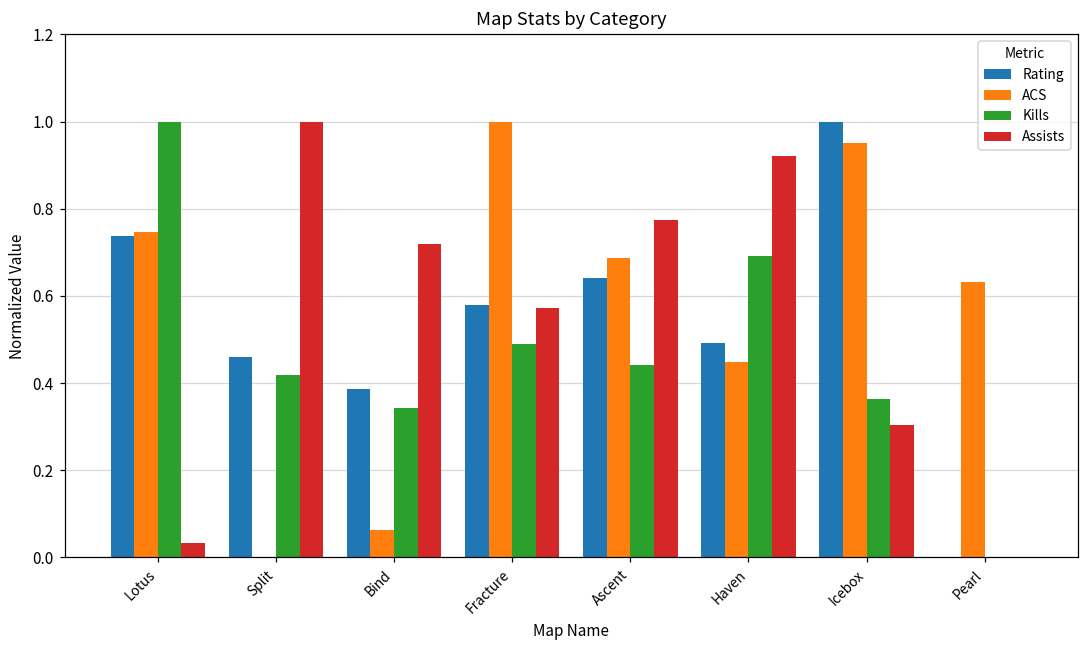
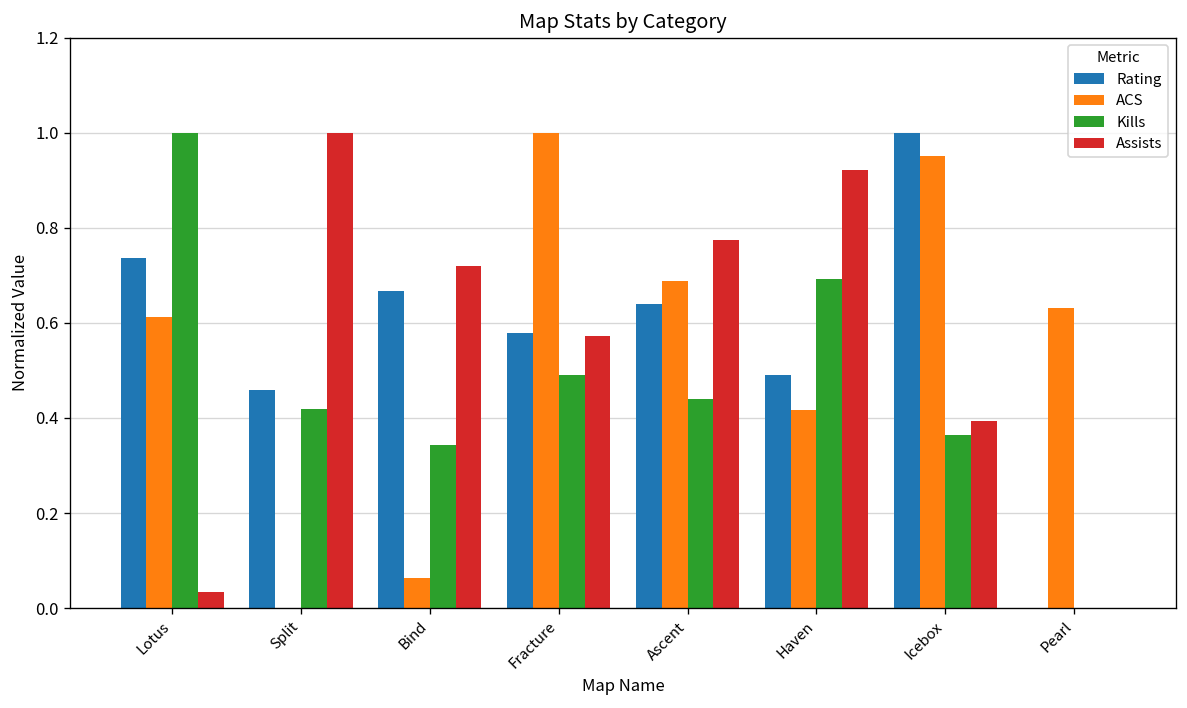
ACS, Lotus: 0.75 -> 0.61
Rating, Bind: 0.39 -> 0.67
ACS, Haven: 0.45 -> 0.42
Assists, Icebox: 0.30 -> 0.39
